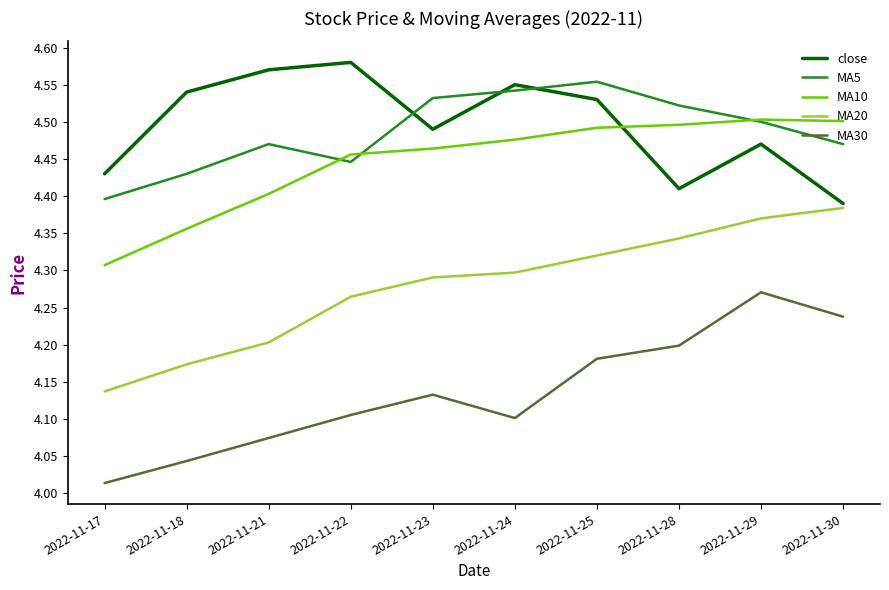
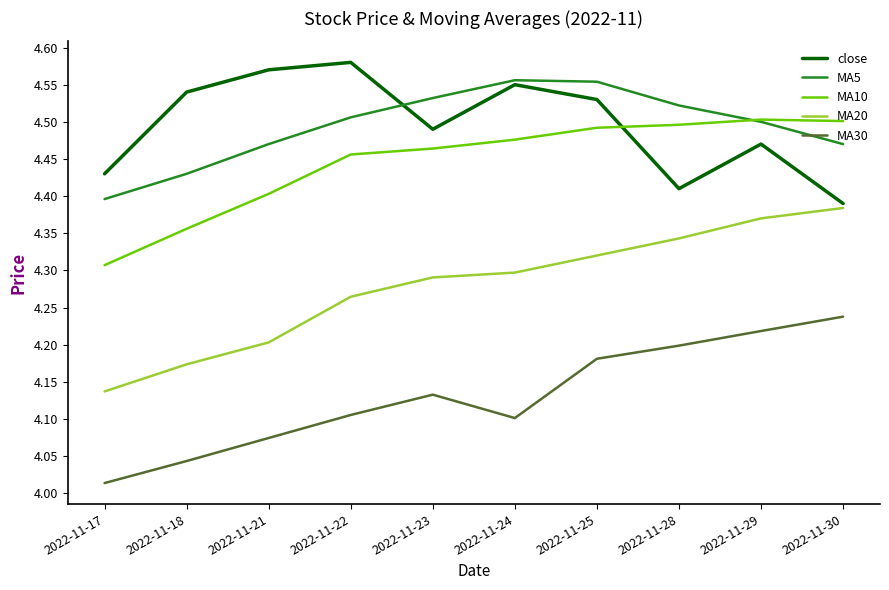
MA5, 2022-11-22: 4.45 -> 4.51
MA5, 2022-11-24: 4.54 -> 4.56
MA30, 2022-11-29: 4.27 -> 4.22
